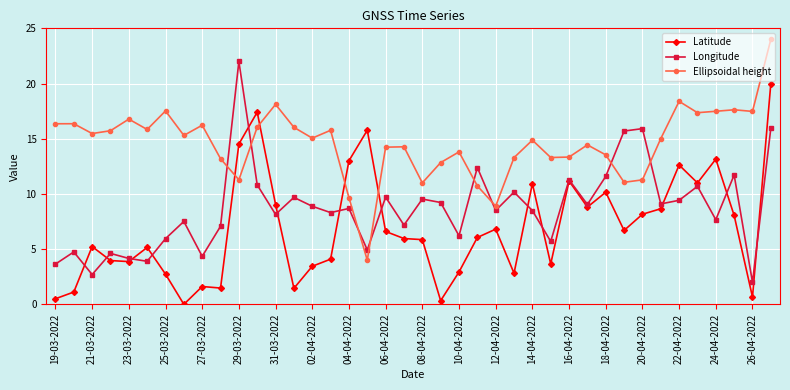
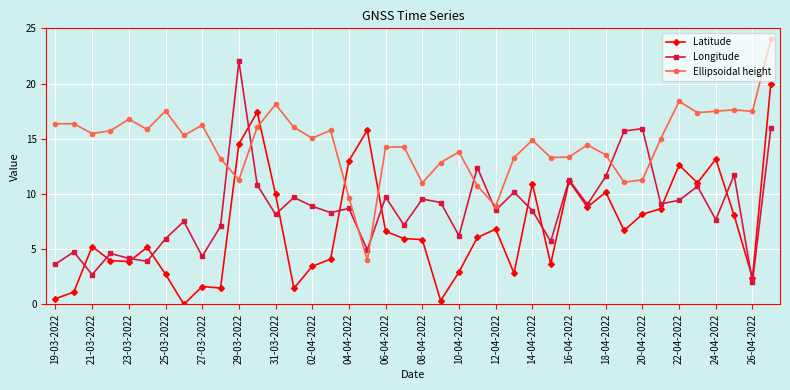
Latitude, 31-03-2022: 9.0 -> 10.0
Latitude, 26-04-2022: 0.7 -> 2.4
